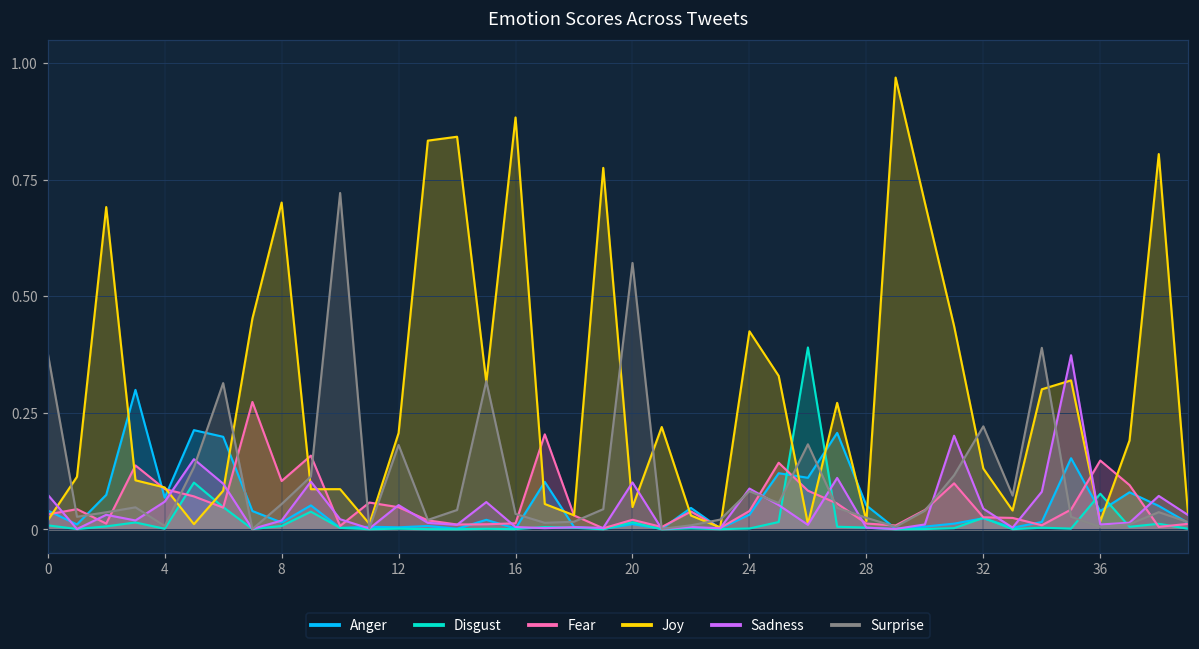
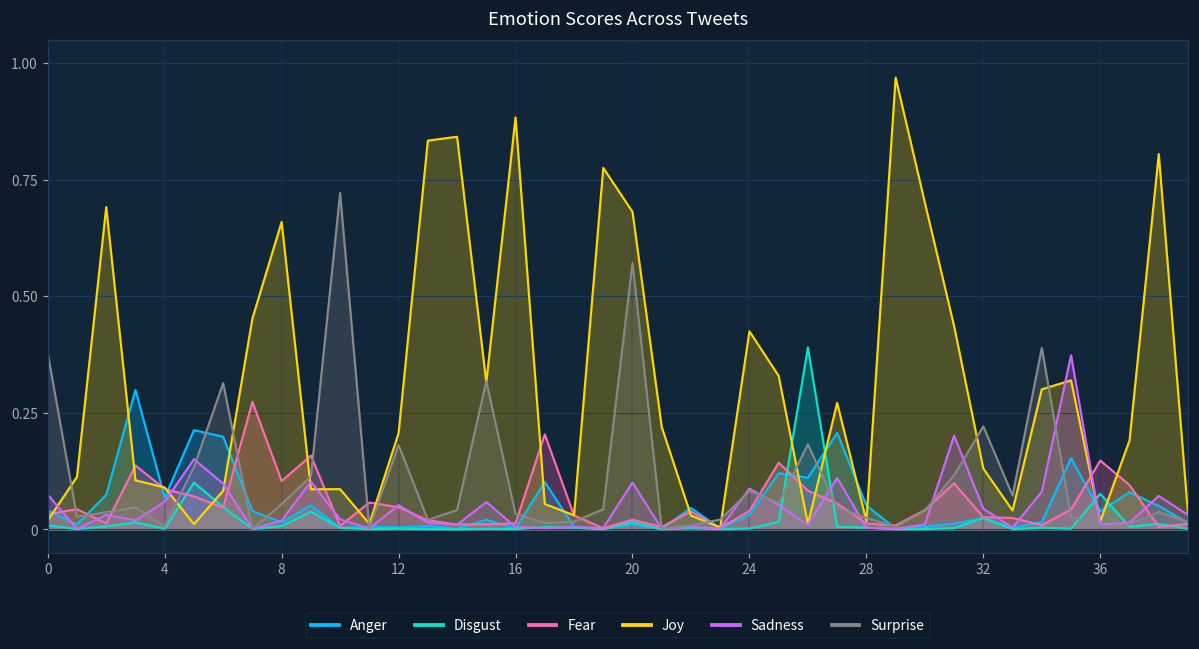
Joy, 8: 0.70 -> 0.66
Joy, 20: 0.05 -> 0.68
